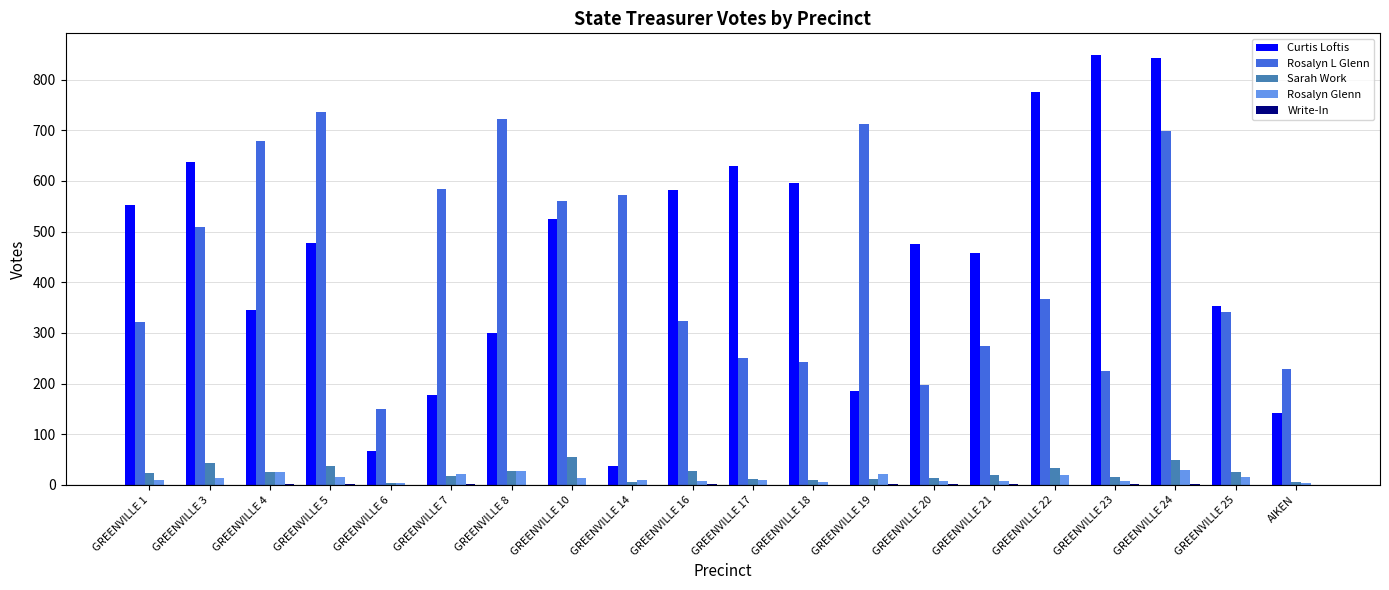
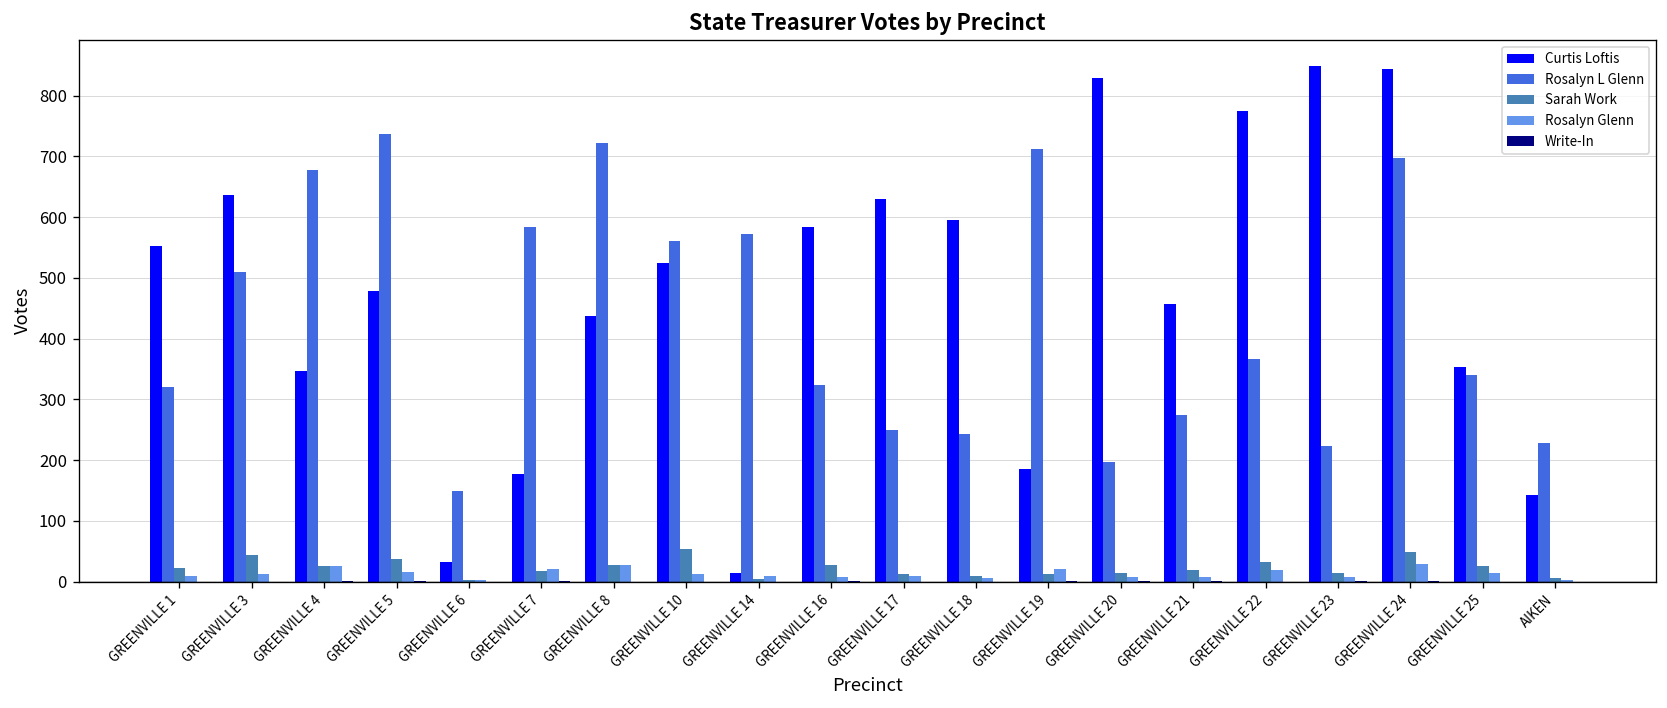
Curtis Loftis, GREENVILLE 6: 70 -> 30
Curtis Loftis, GREENVILLE 8: 300 -> 440
Curtis Loftis, GREENVILLE 14: 40 -> 20
Curtis Loftis, GREENVILLE 20: 480 -> 830
